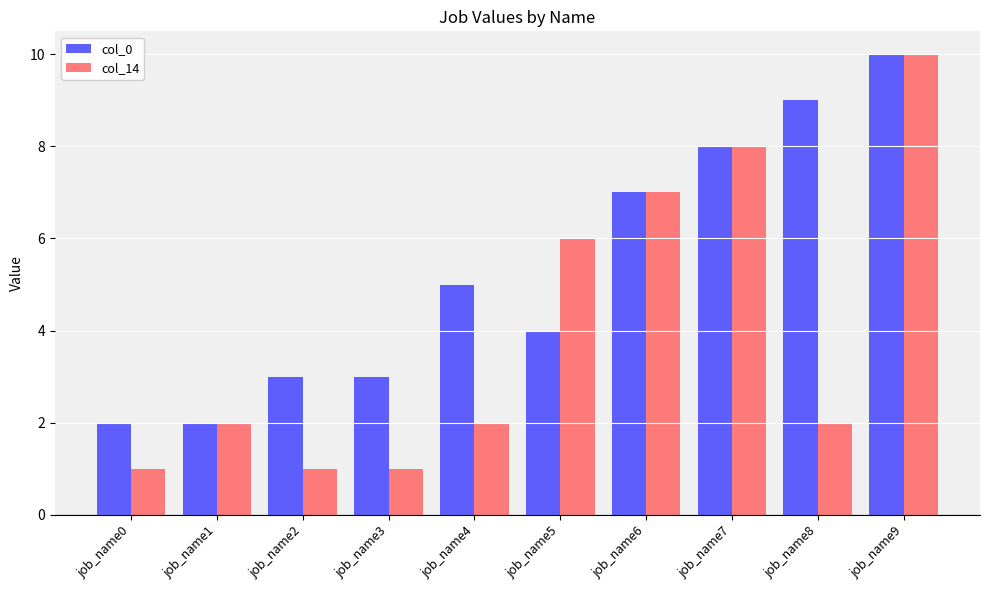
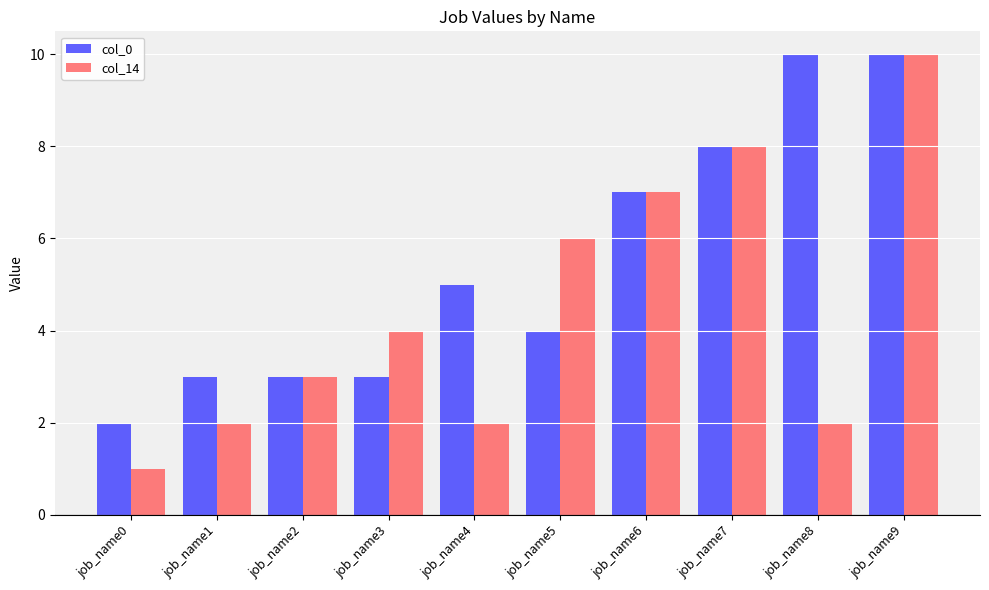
col_0, job_name1: 2 -> 3
col_14, job_name2: 1 -> 3
col_14, job_name3: 1 -> 4
col_0, job_name8: 9 -> 10
